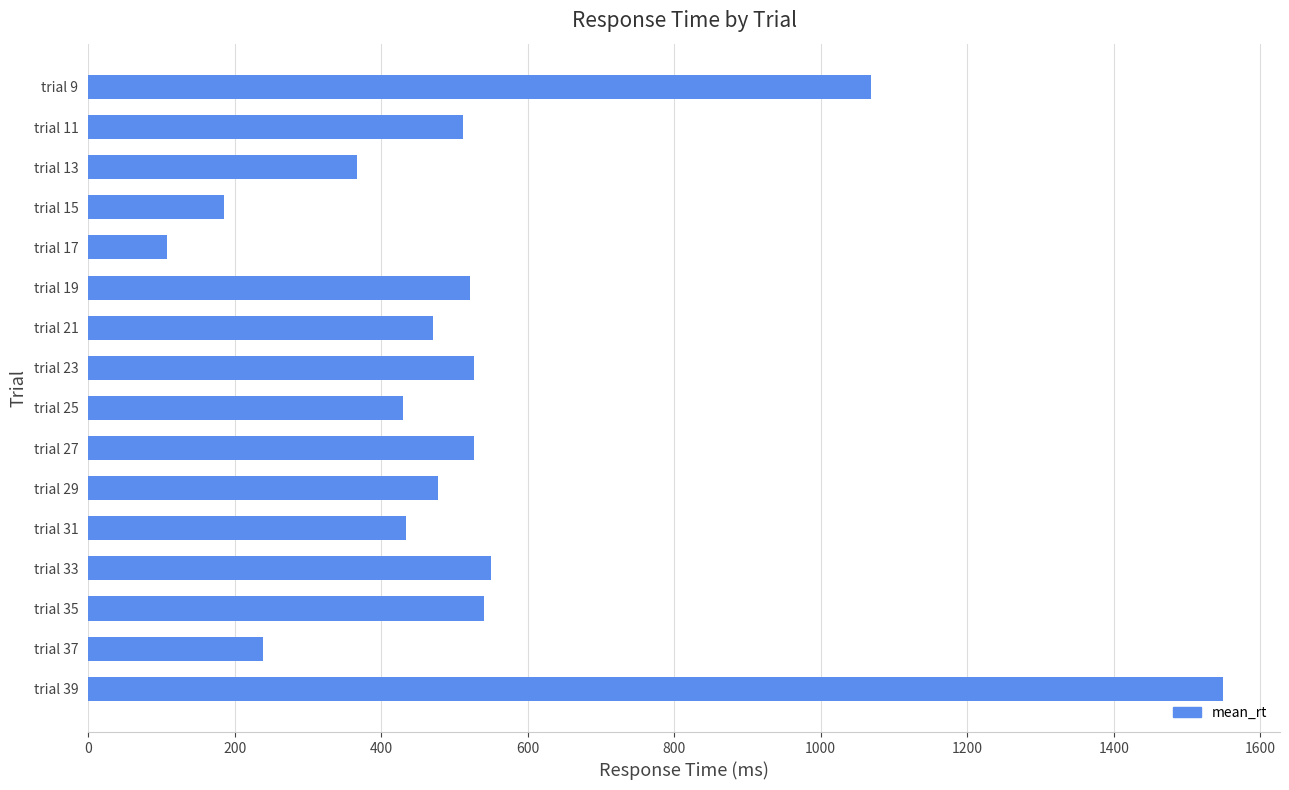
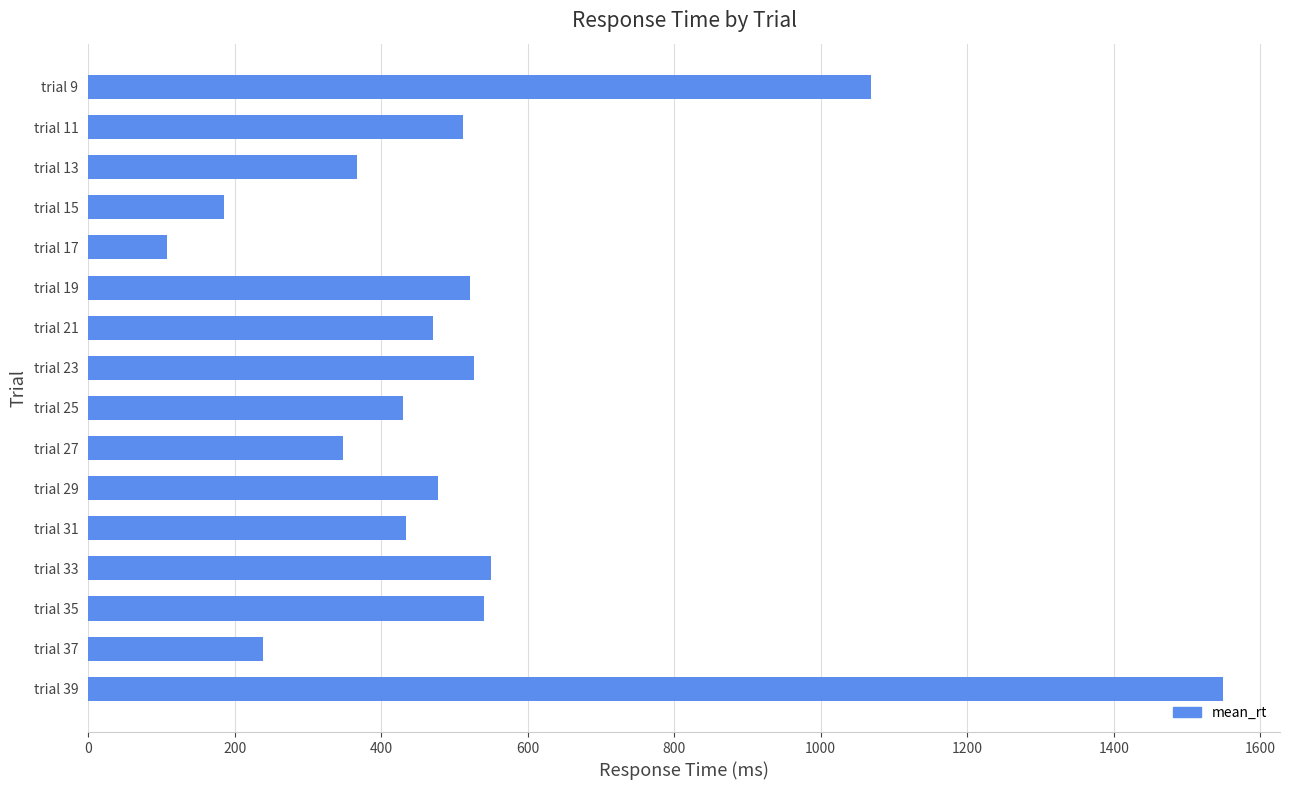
trial 27: 530 -> 350
